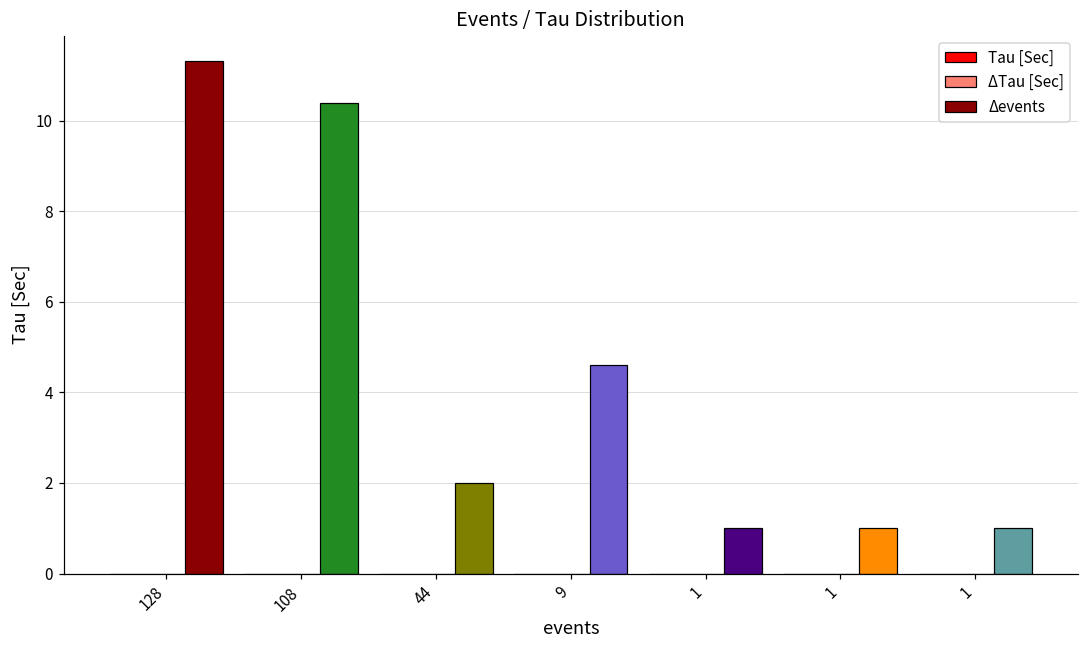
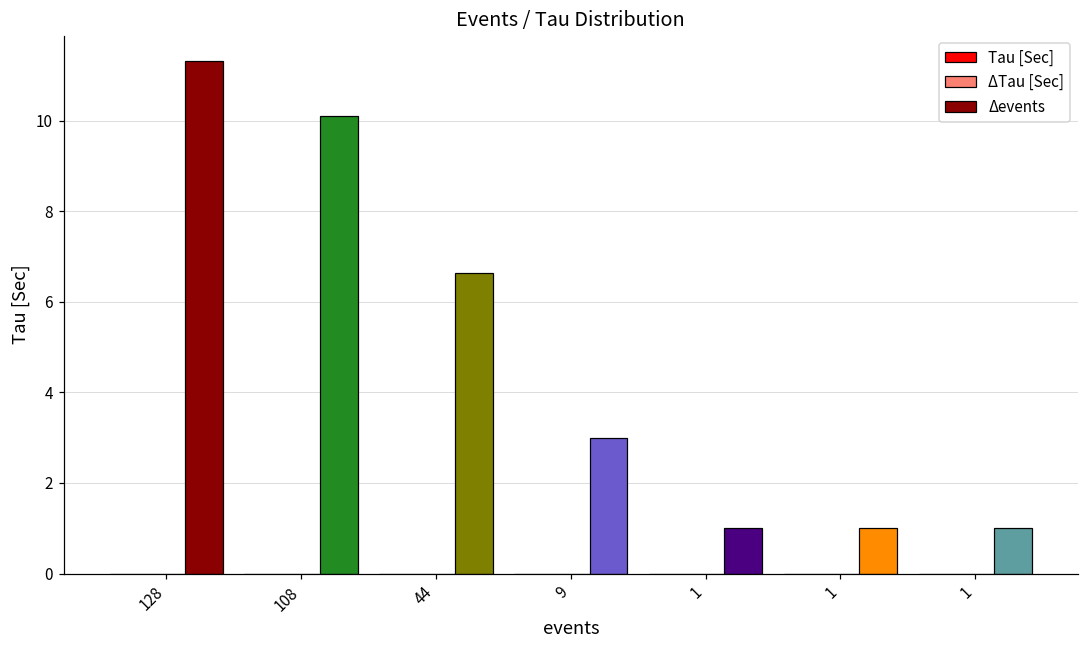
Δevents, 108: 10.4 -> 10.1
Δevents, 44: 2.0 -> 6.6
Δevents, 9: 4.6 -> 3.0
